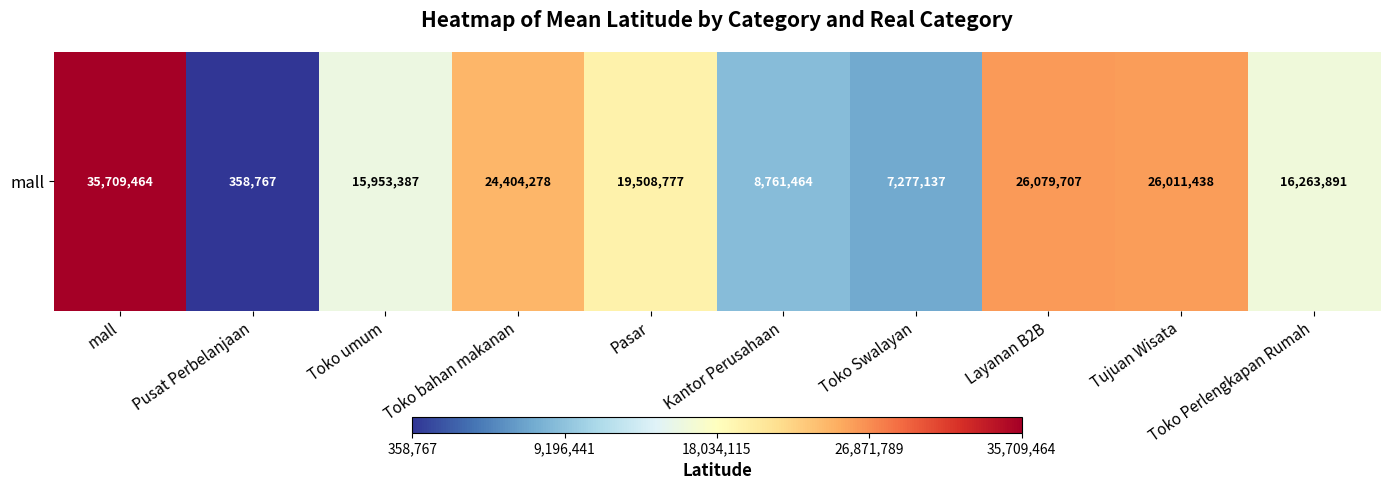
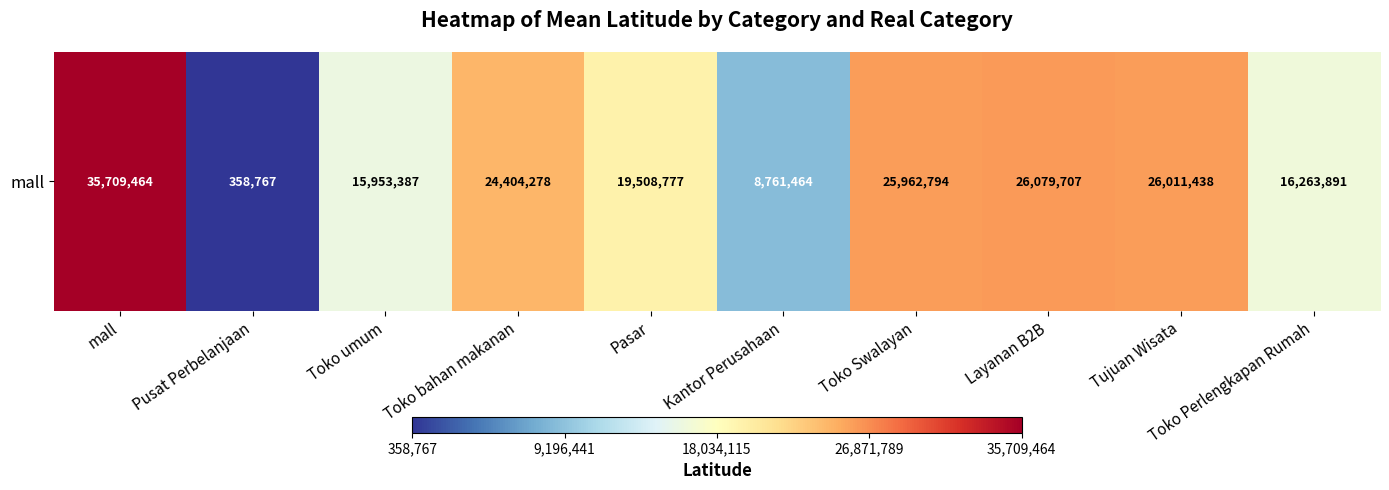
mall, Toko Swalayan: 7,277,137 -> 25,962,794
